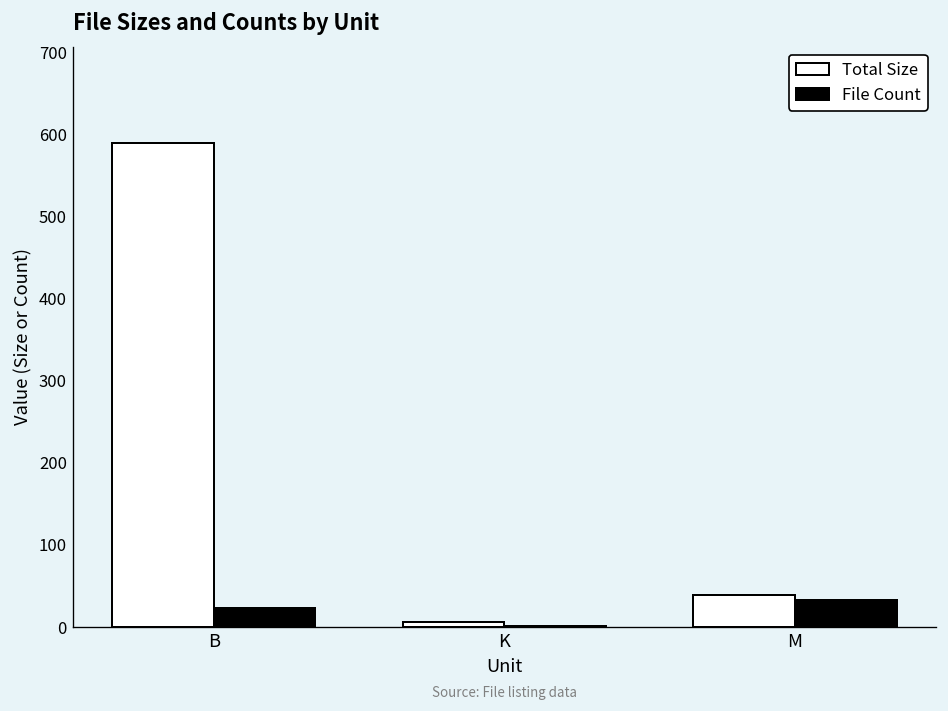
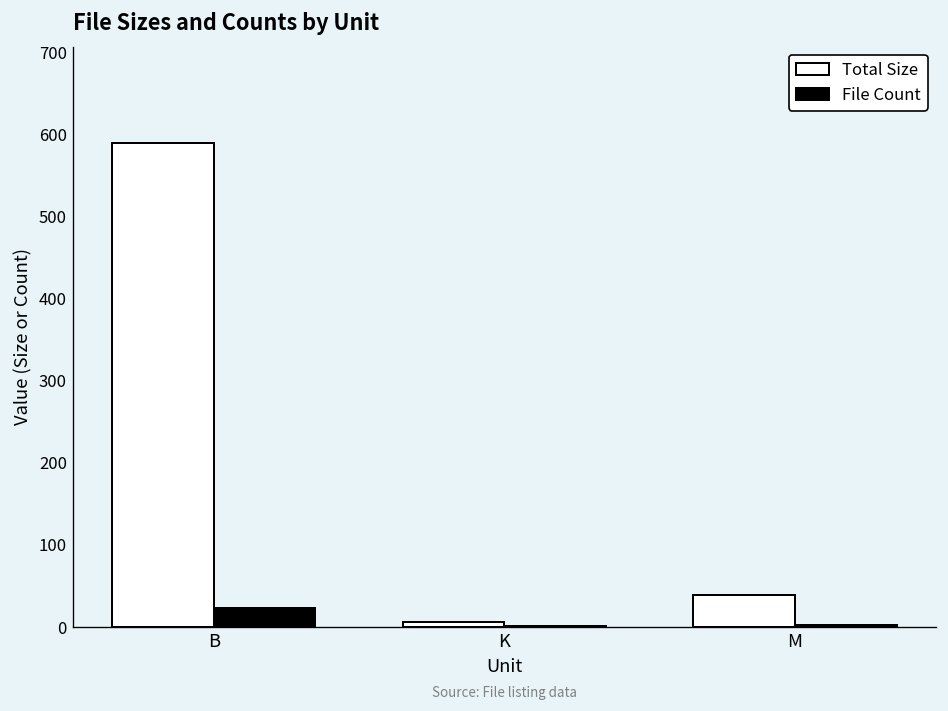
File Count, M: 30 -> 0
